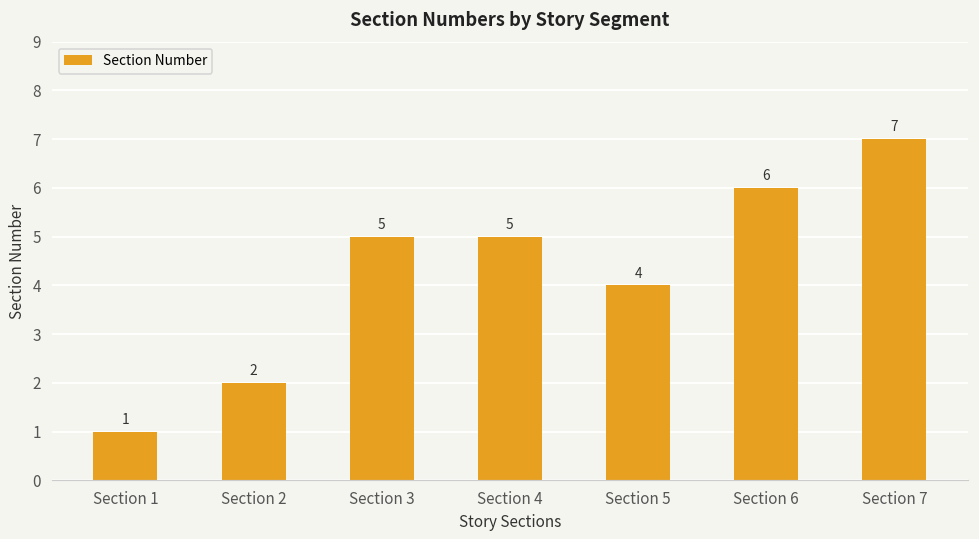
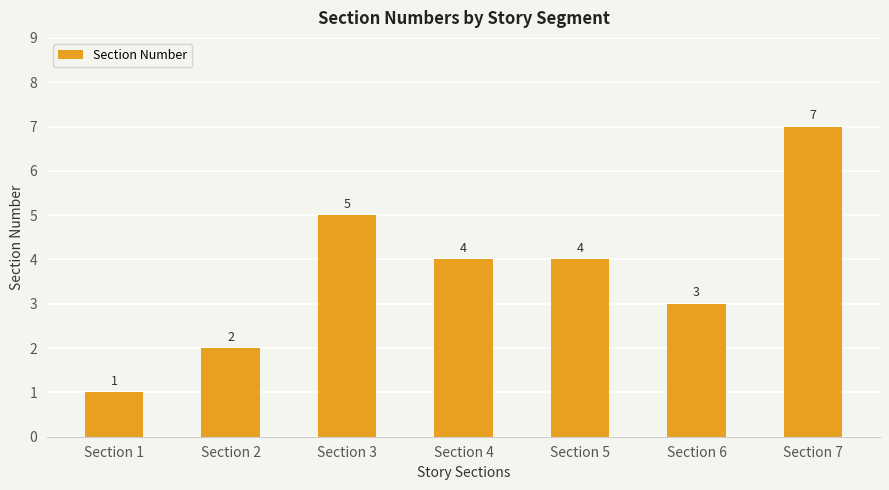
Section 4: 5 -> 4
Section 6: 6 -> 3
